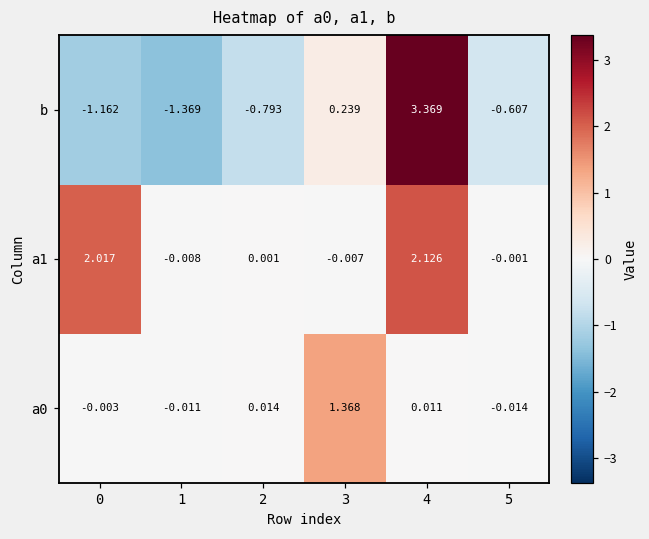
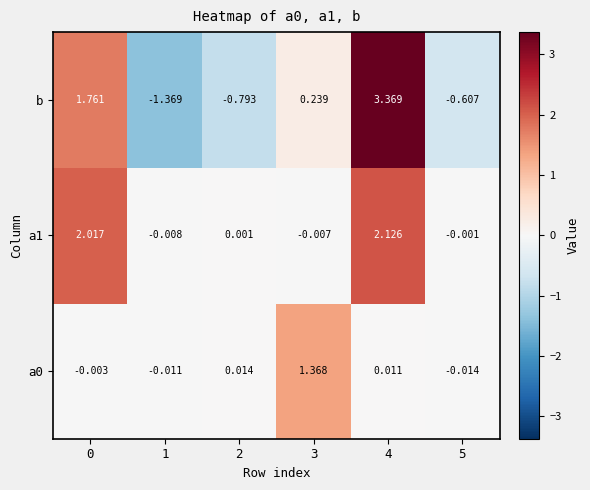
b, 0: -1.162 -> 1.761
